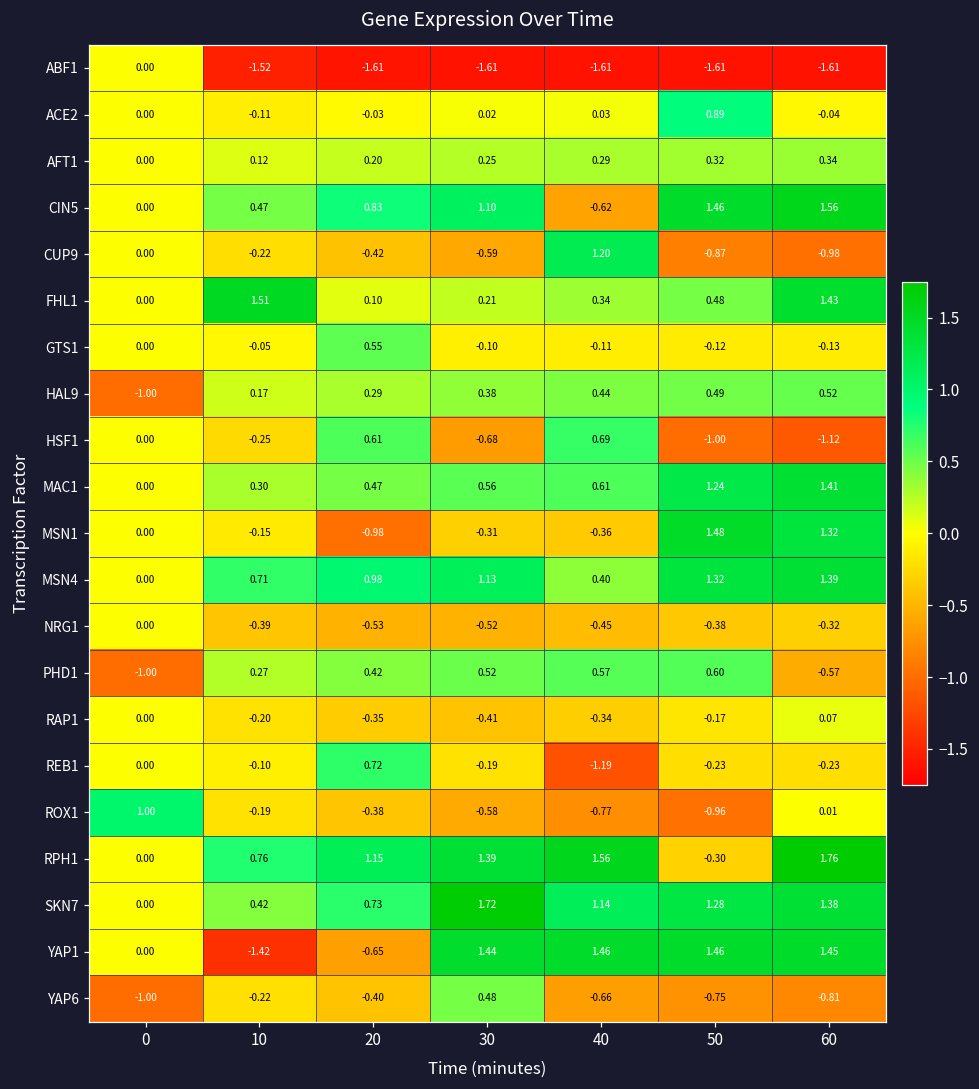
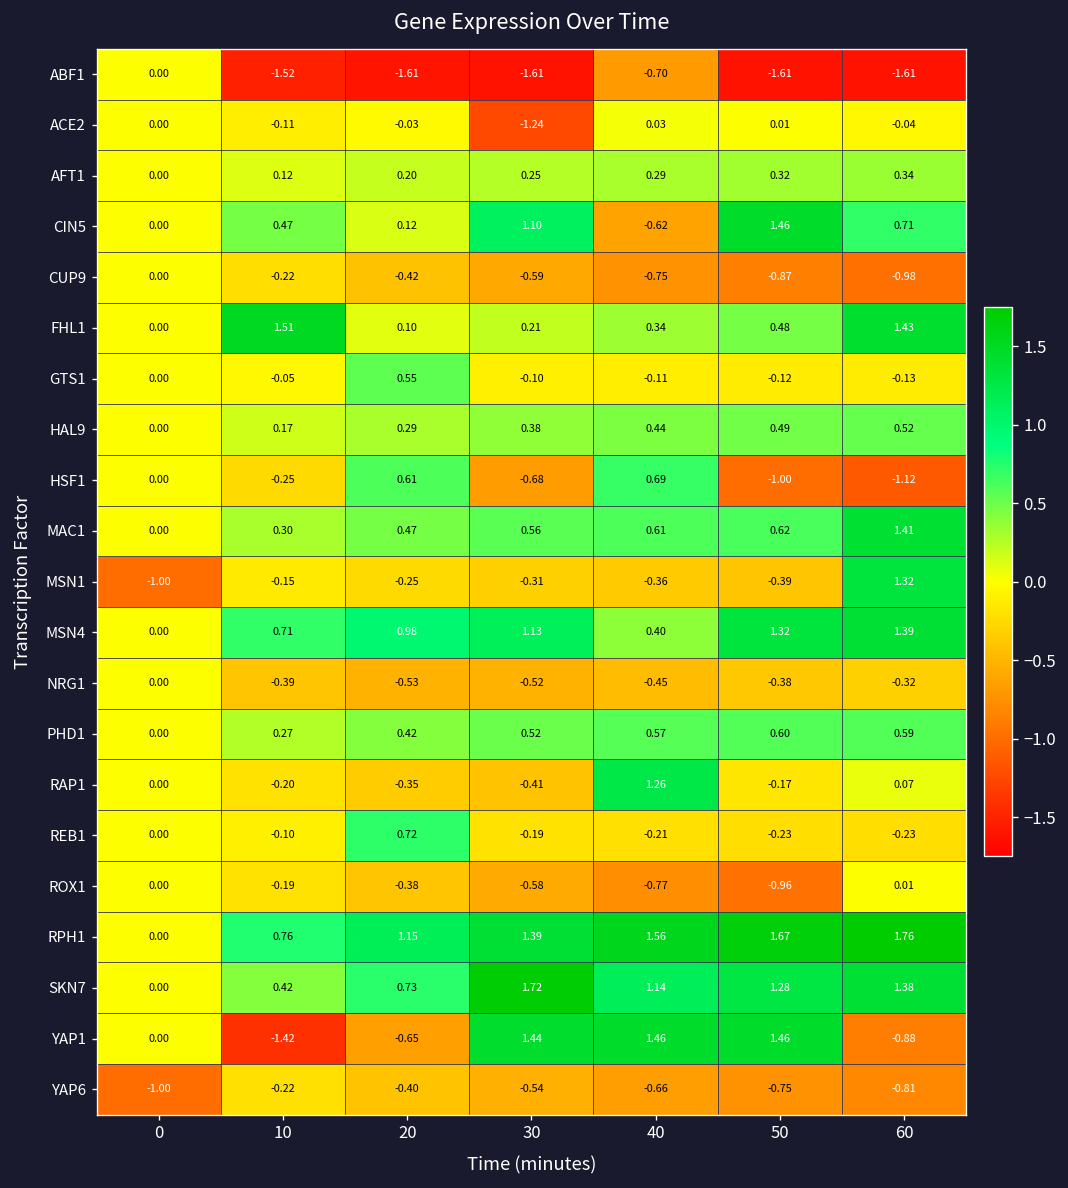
ABF1, 40: -1.61 -> -0.70
ACE2, 30: 0.02 -> -1.24
ACE2, 50: 0.89 -> 0.01
CIN5, 20: 0.83 -> 0.12
CIN5, 60: 1.56 -> 0.71
CUP9, 40: 1.20 -> -0.75
HAL9, 0: -1.00 -> 0.00
MAC1, 50: 1.24 -> 0.62
MSN1, 0: 0.00 -> -1.00
MSN1, 20: -0.98 -> -0.25
MSN1, 50: 1.48 -> -0.39
PHD1, 0: -1.00 -> 0.00
PHD1, 60: -0.57 -> 0.59
RAP1, 40: -0.34 -> 1.26
REB1, 40: -1.19 -> -0.21
ROX1, 0: 1.00 -> 0.00
RPH1, 50: -0.30 -> 1.67
YAP1, 60: 1.45 -> -0.88
YAP6, 30: 0.48 -> -0.54
